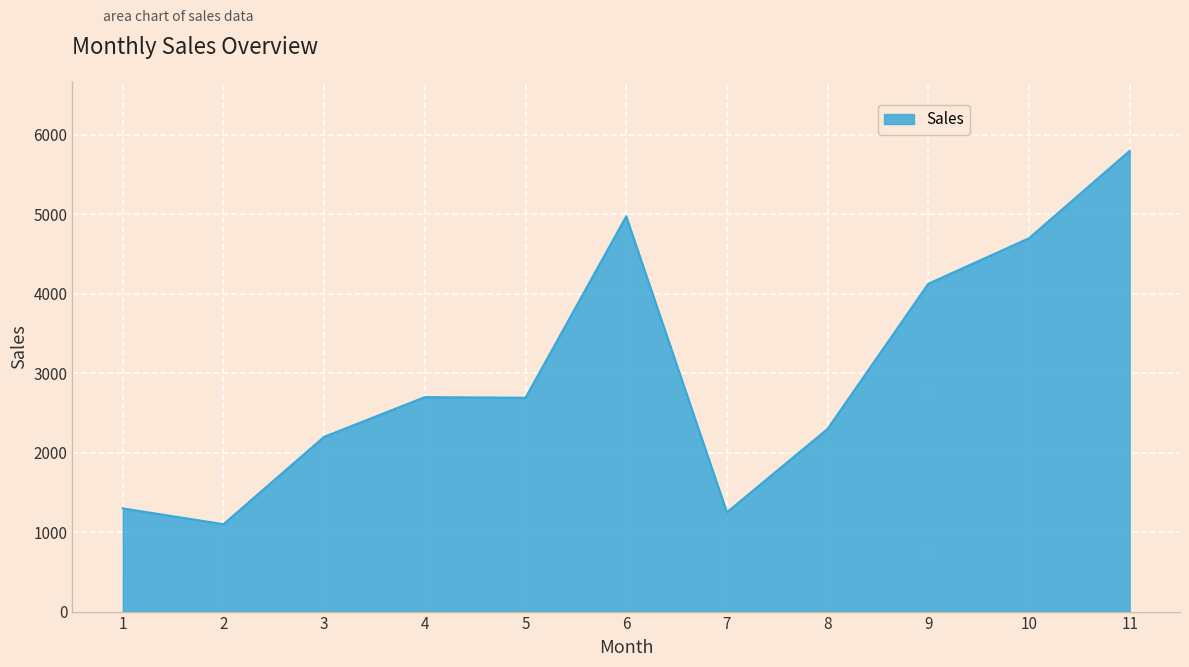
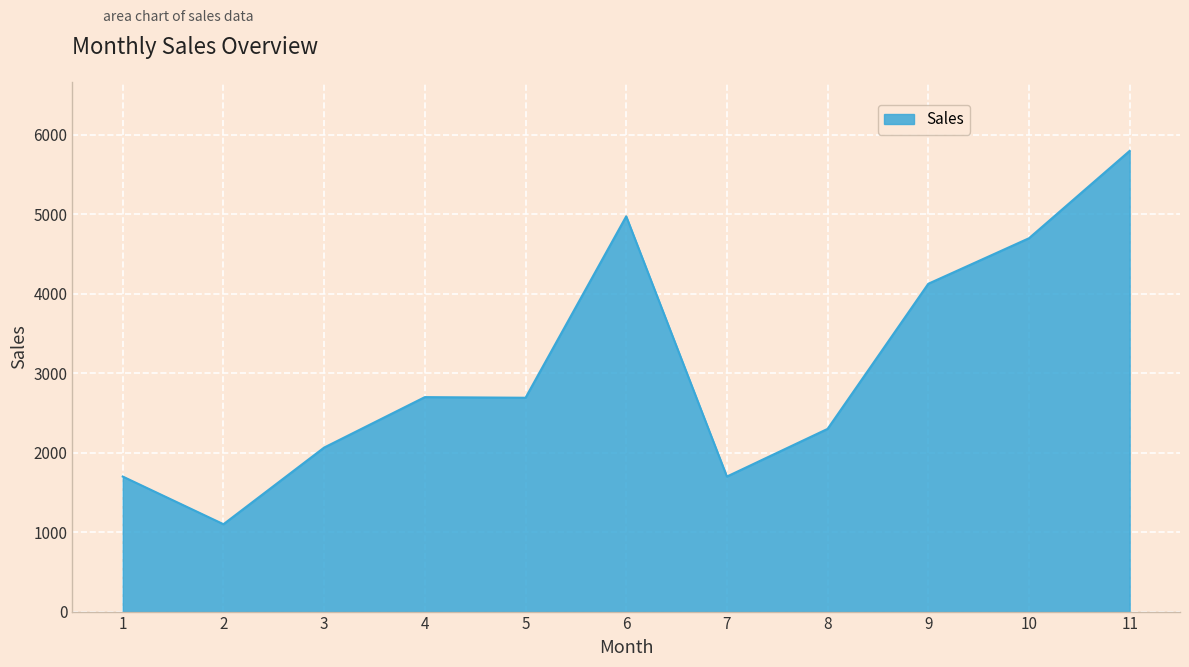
1: 1300 -> 1700
3: 2200 -> 2100
7: 1300 -> 1700
